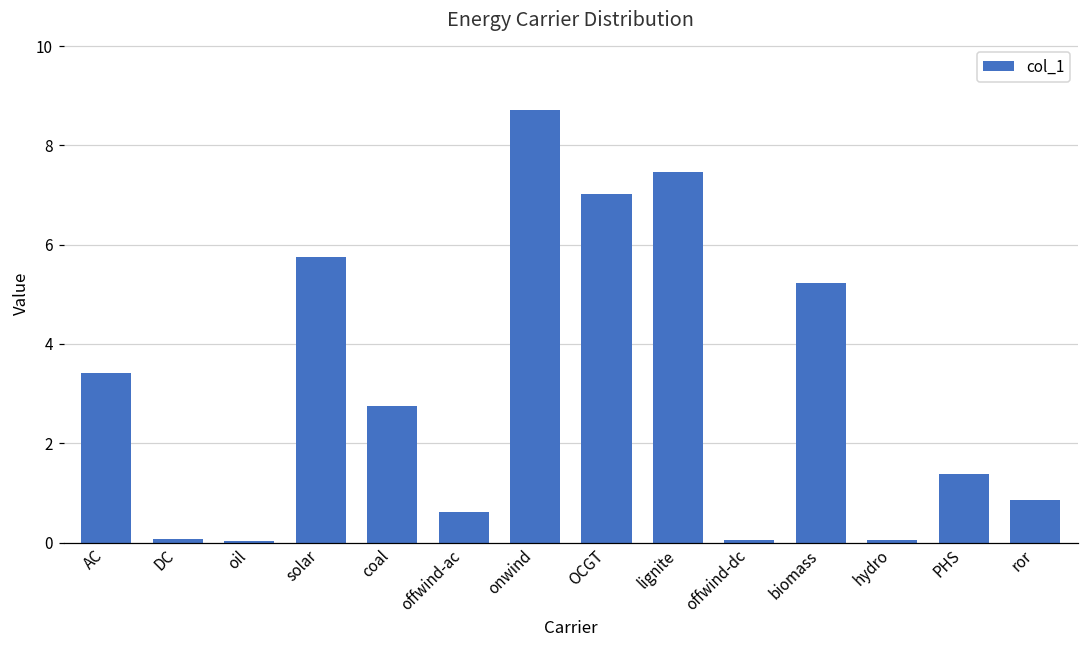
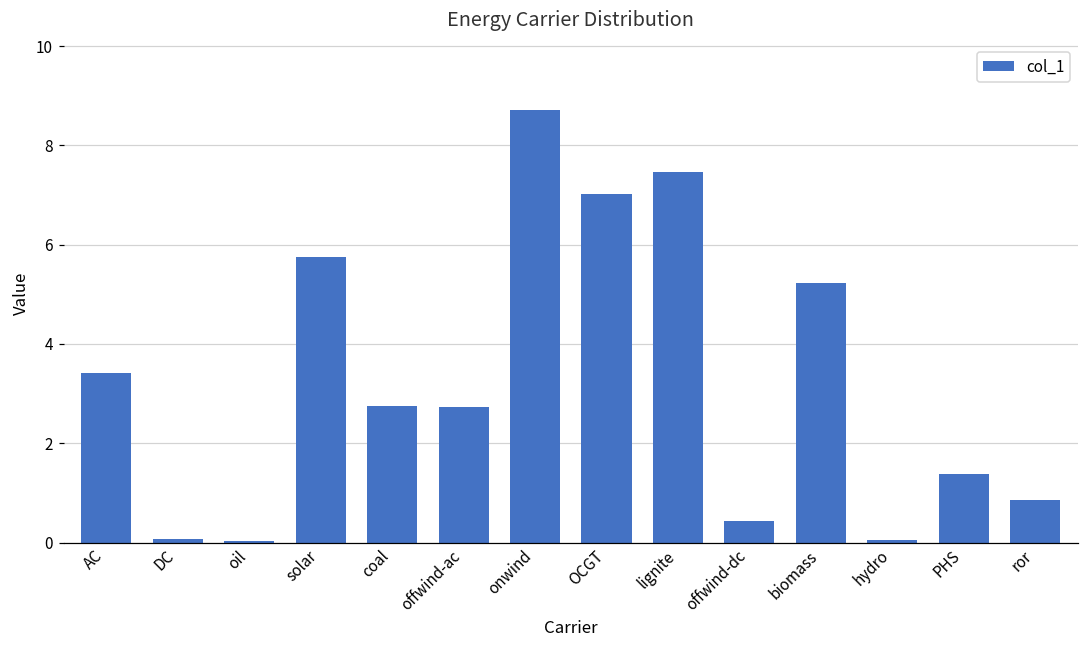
offwind-ac: 0.6 -> 2.7
offwind-dc: 0.1 -> 0.4
